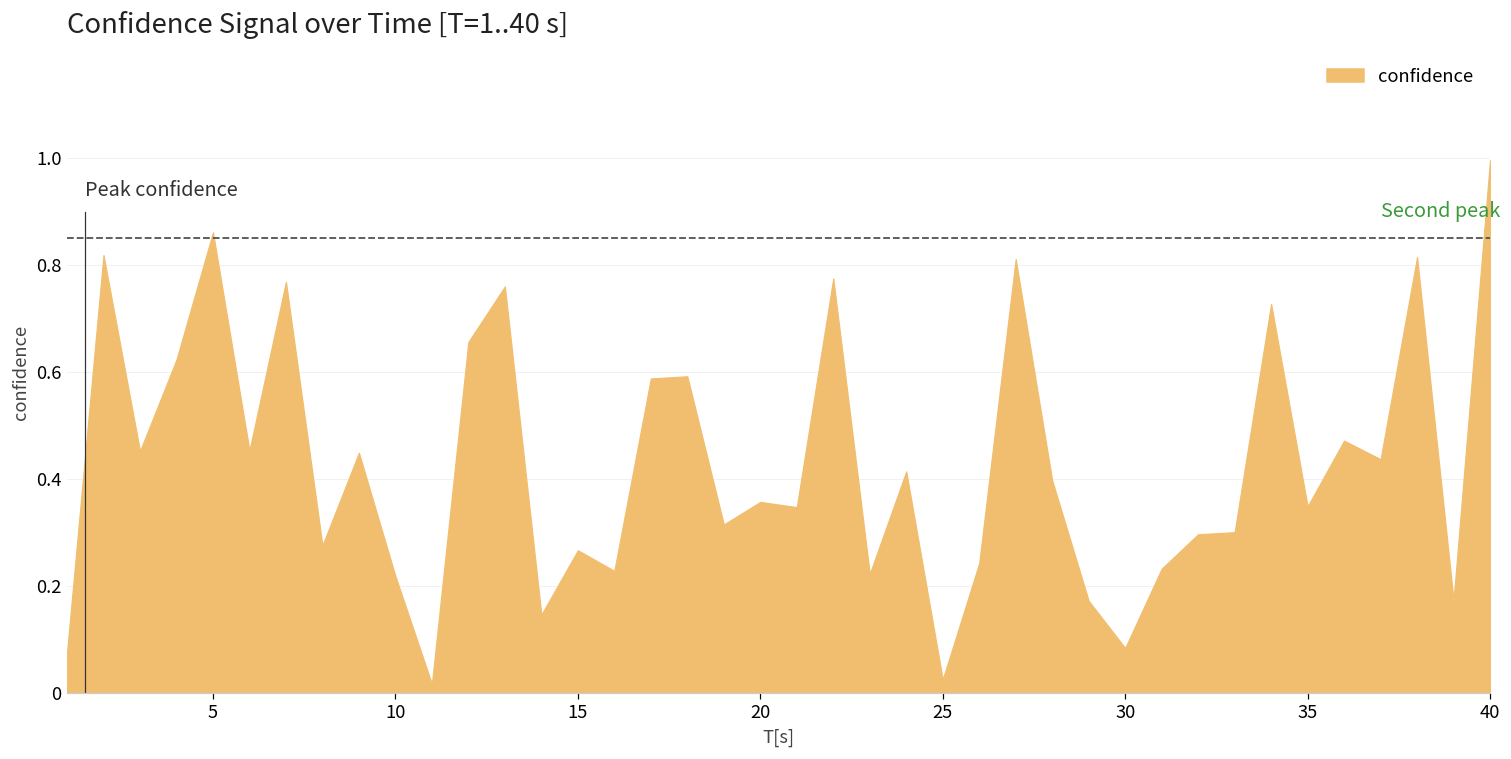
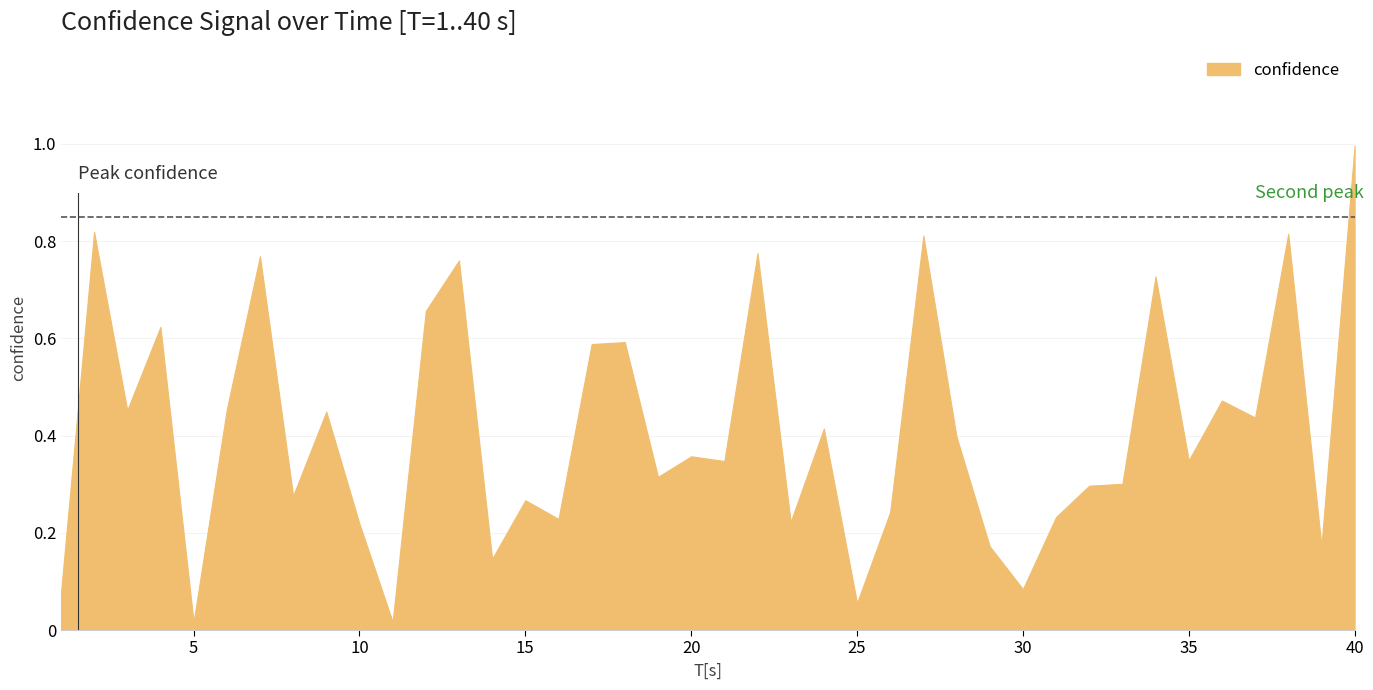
5: 0.86 -> 0.02
25: 0.03 -> 0.06
